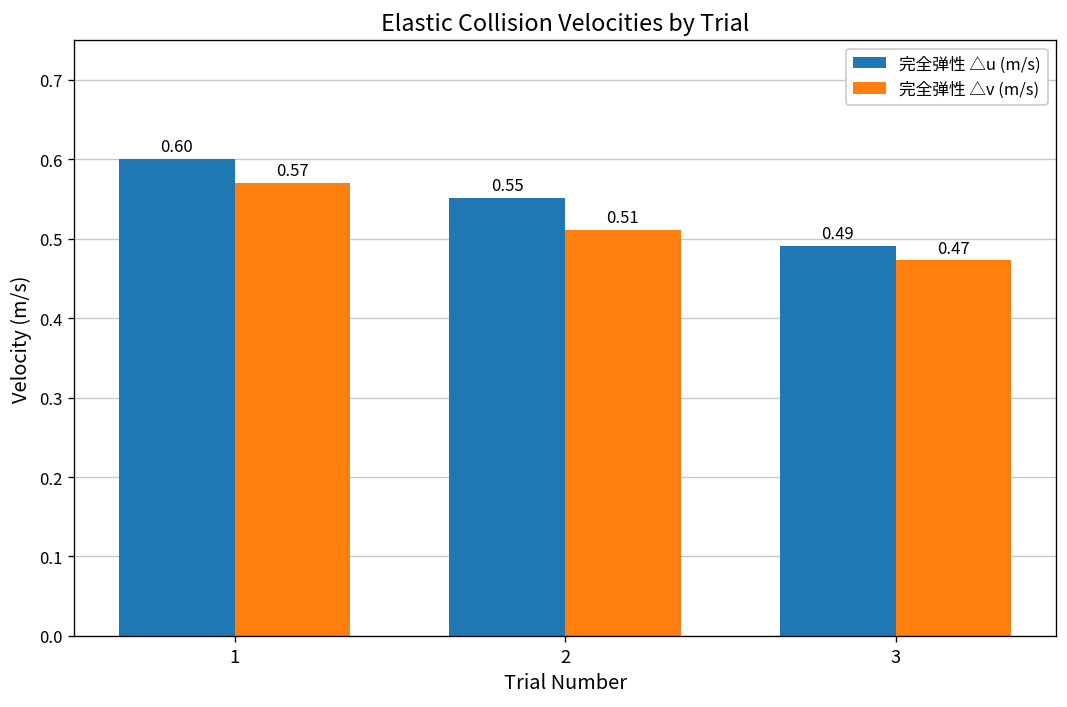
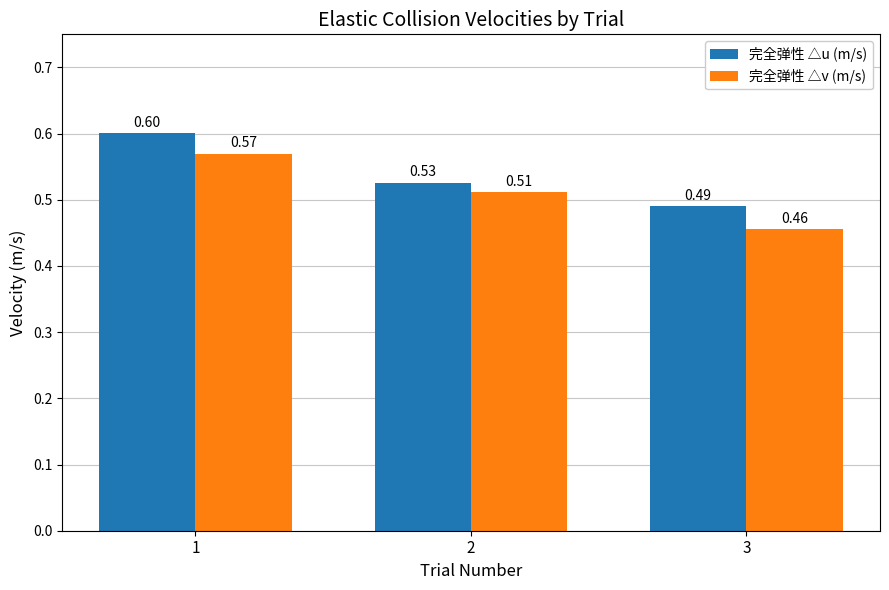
完全弹性 △u (m/s), 2: 0.55 -> 0.53
完全弹性 △v (m/s), 3: 0.47 -> 0.46
